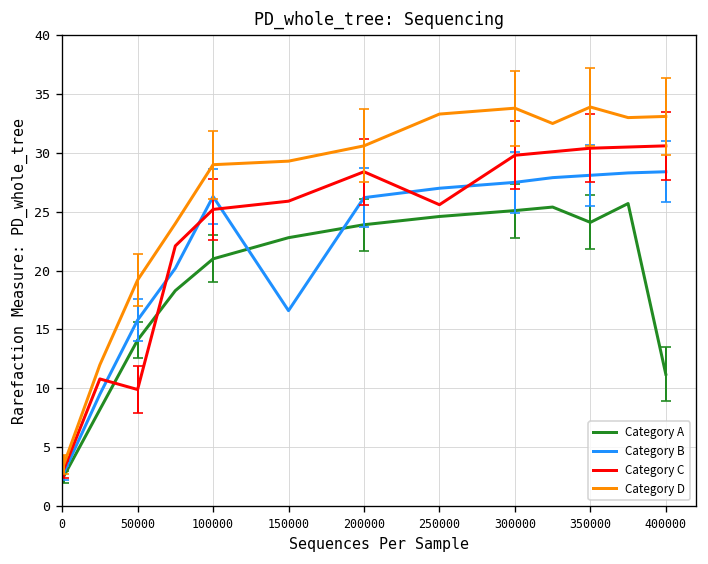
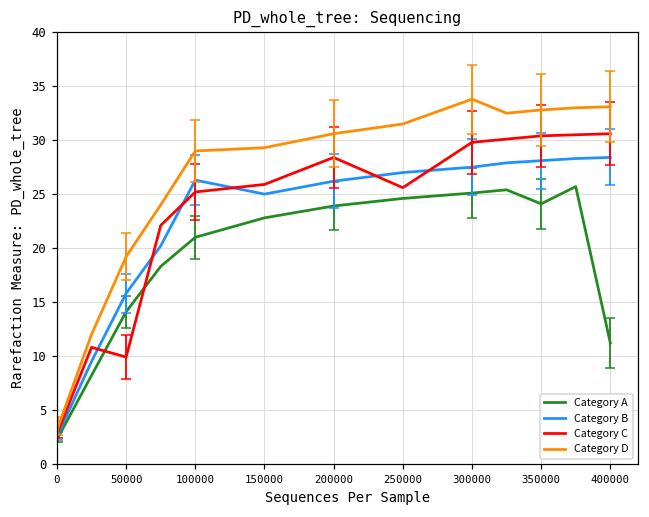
Category B, 150000: 17 -> 25
Category D, 250000: 33 -> 32
Category D, 350000: 34 -> 33
